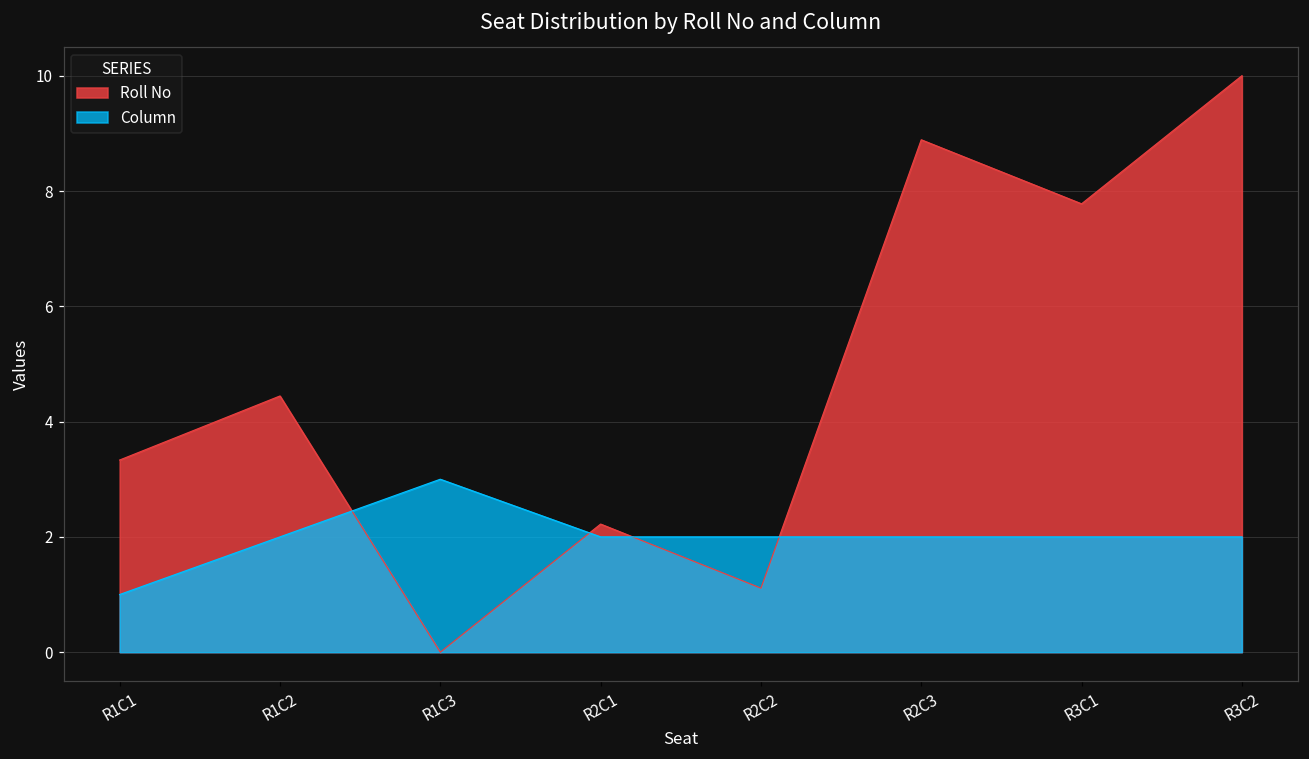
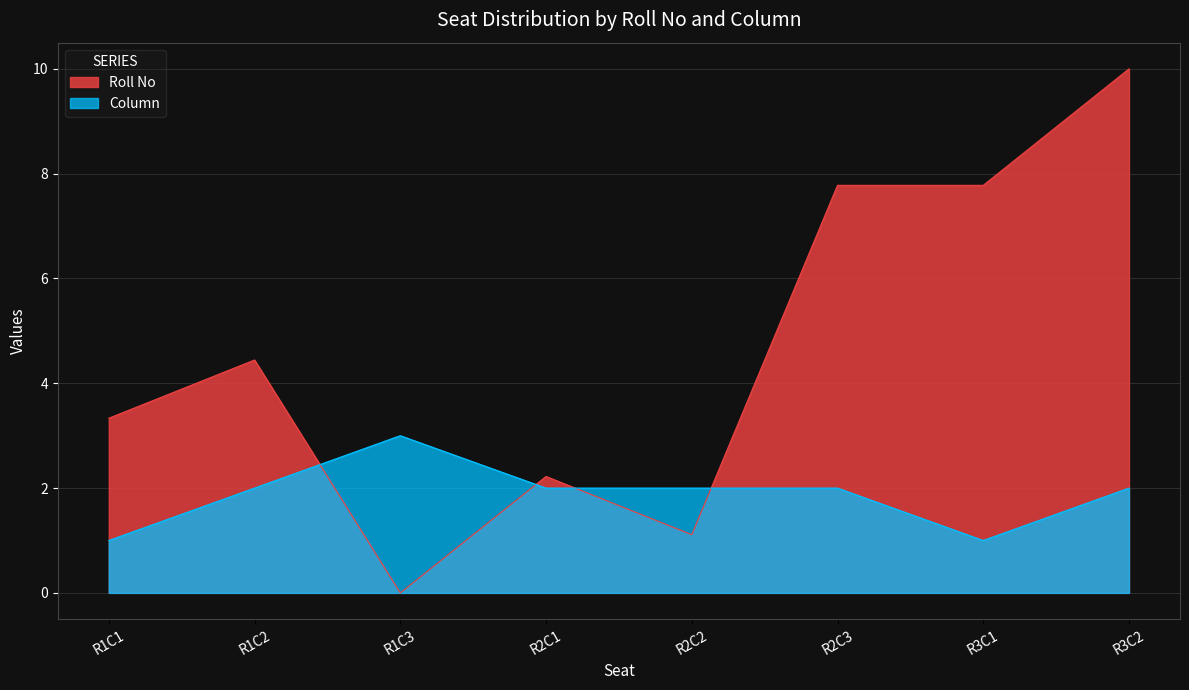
Roll No, R2C3: 8.9 -> 7.8
Column, R3C1: 2 -> 1
